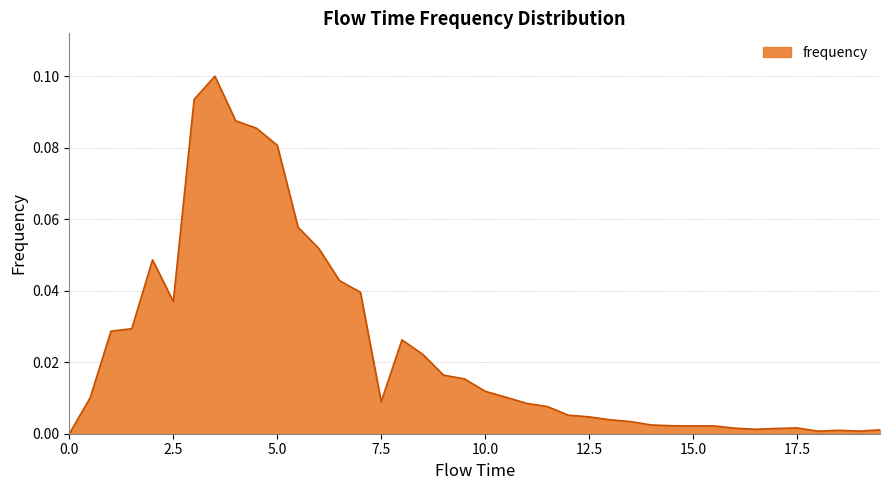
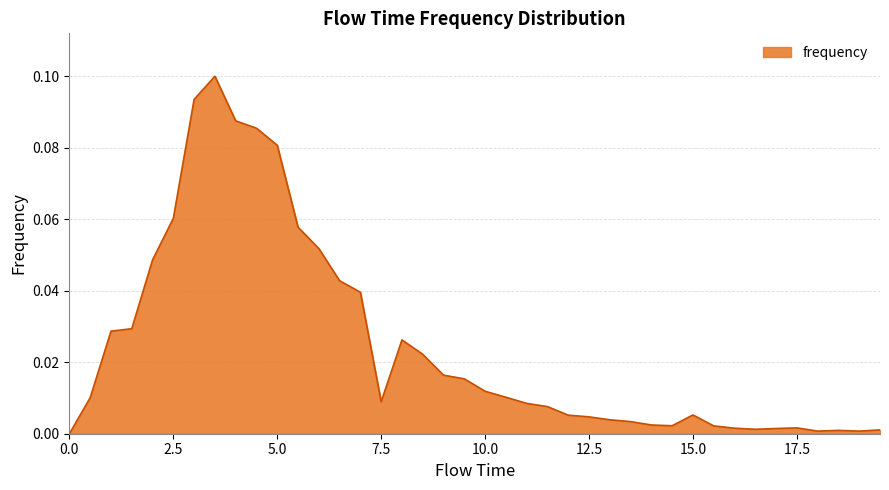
2.5: 0.037 -> 0.060
15.0: 0.002 -> 0.005
